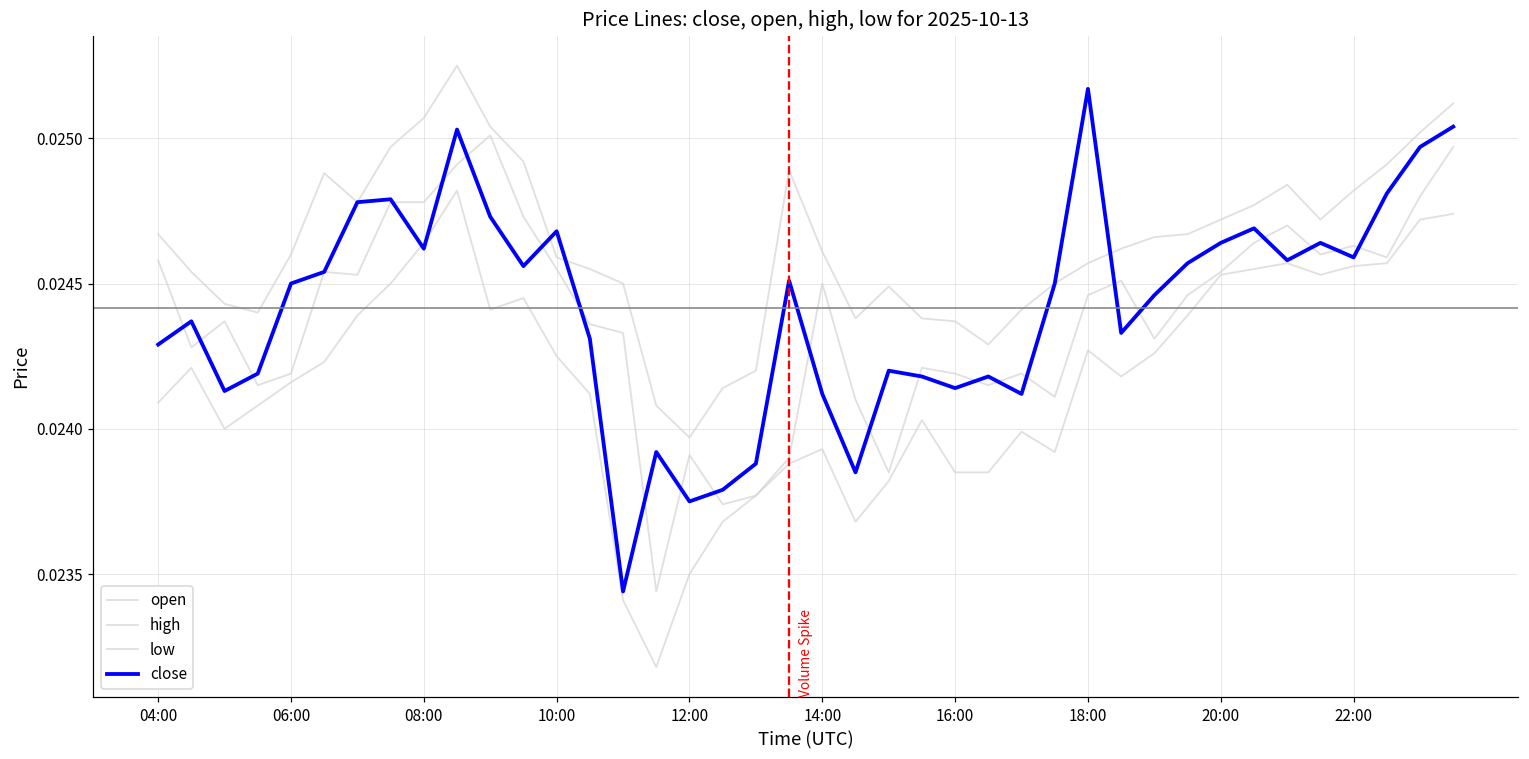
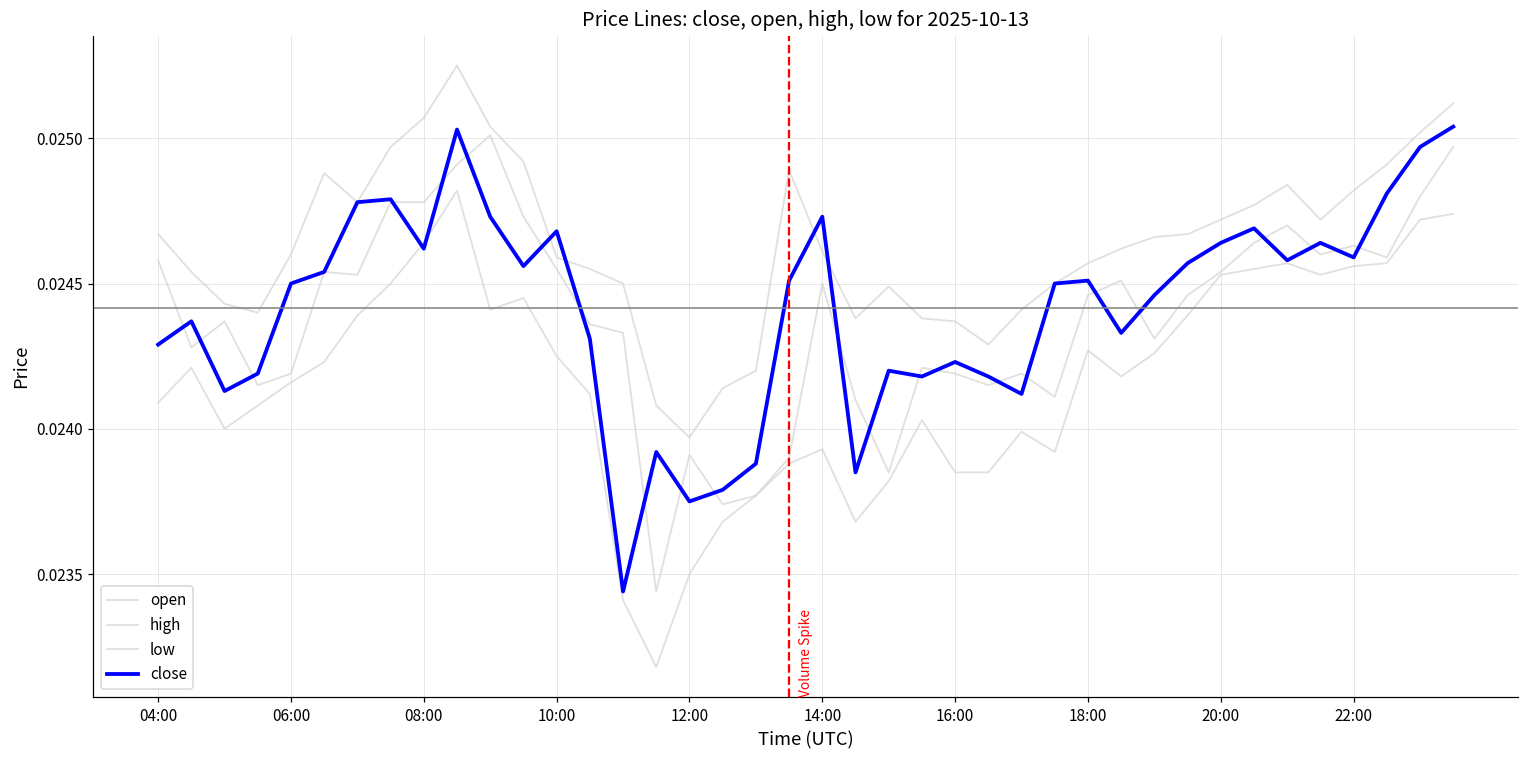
close, 14:00: 0.02412 -> 0.02473
close, 16:00: 0.02414 -> 0.02423
close, 18:00: 0.02517 -> 0.02451
